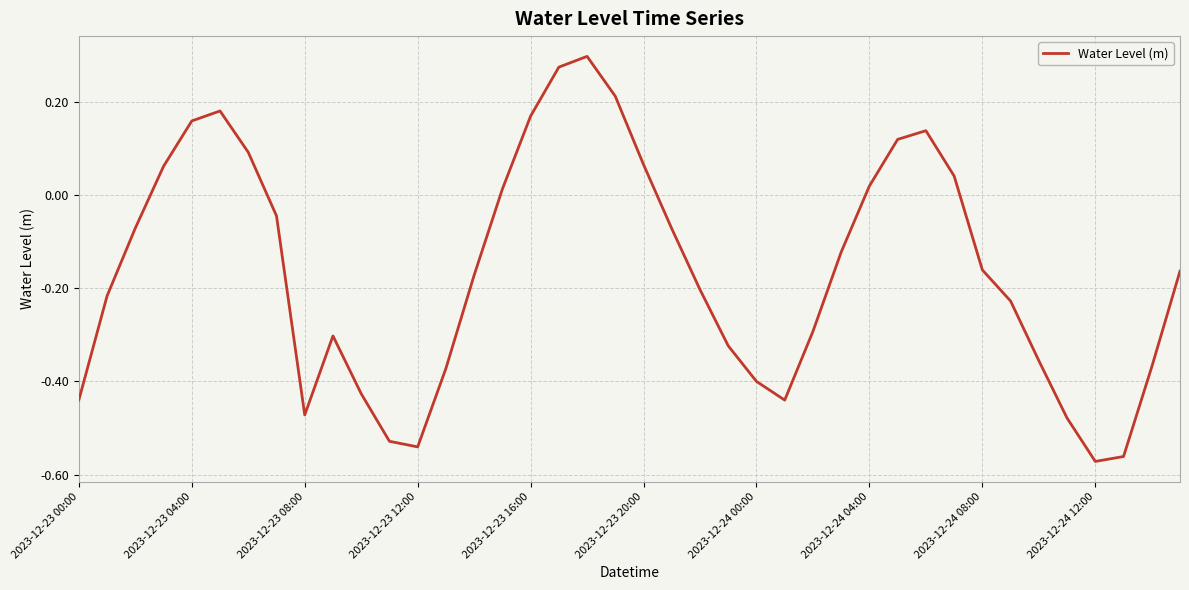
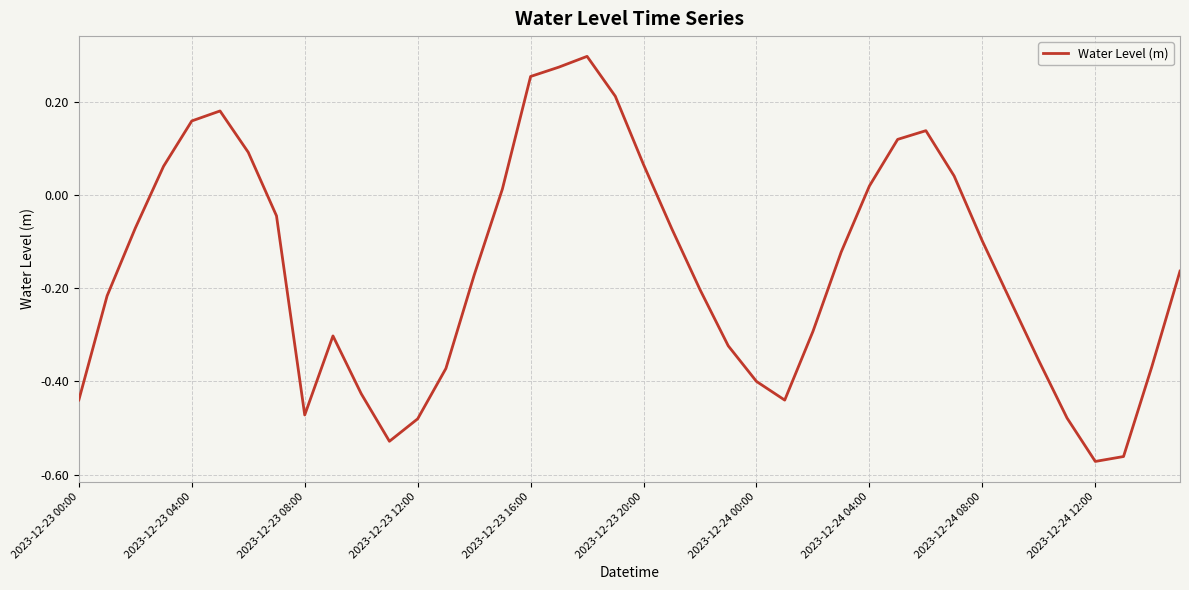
2023-12-23 12:00: -0.54 -> -0.48
2023-12-23 16:00: 0.17 -> 0.25
2023-12-24 08:00: -0.16 -> -0.10
